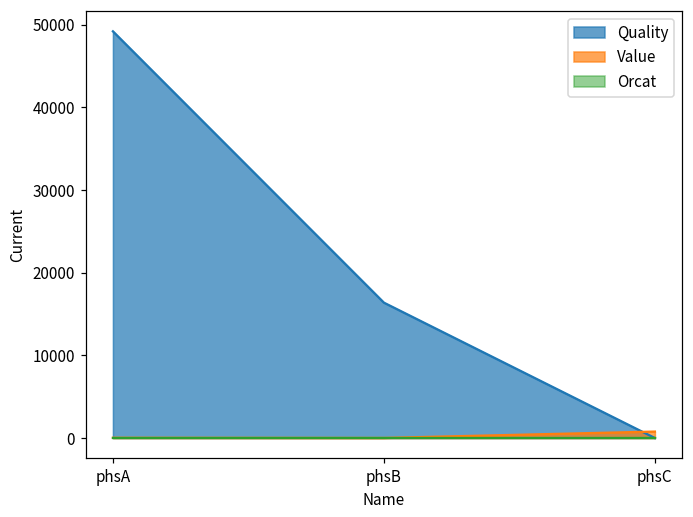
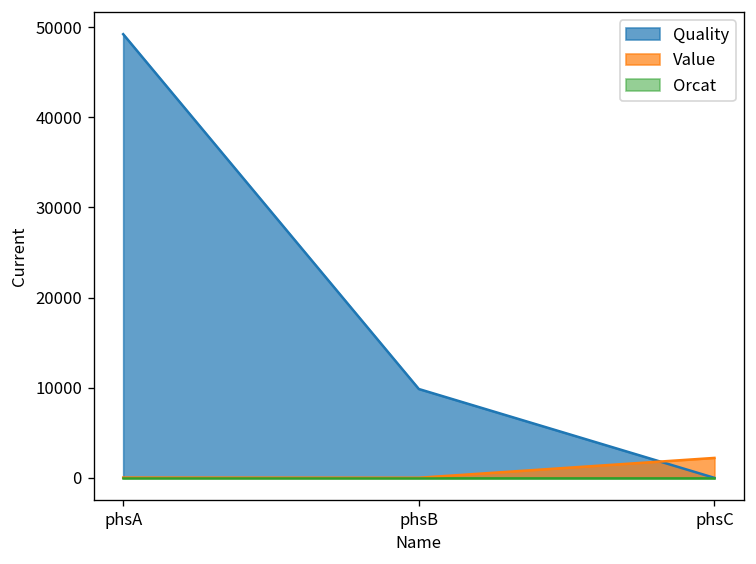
Quality, phsB: 16000 -> 10000
Value, phsC: 1000 -> 2000
